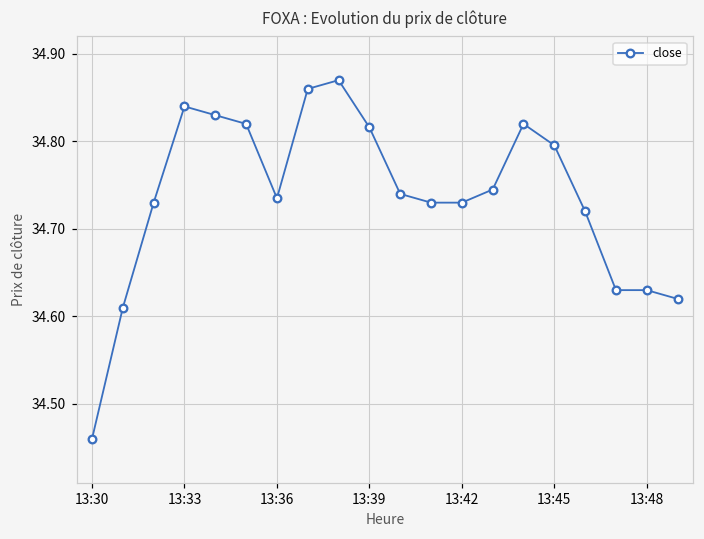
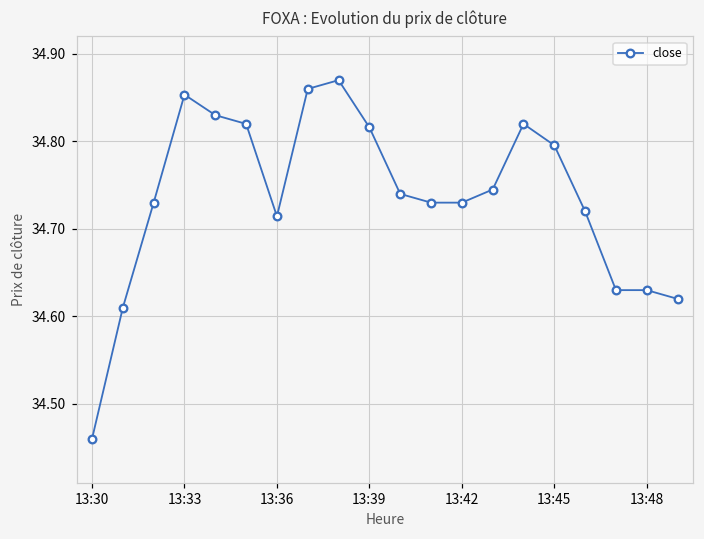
13:33: 34.84 -> 34.85
13:36: 34.74 -> 34.71
